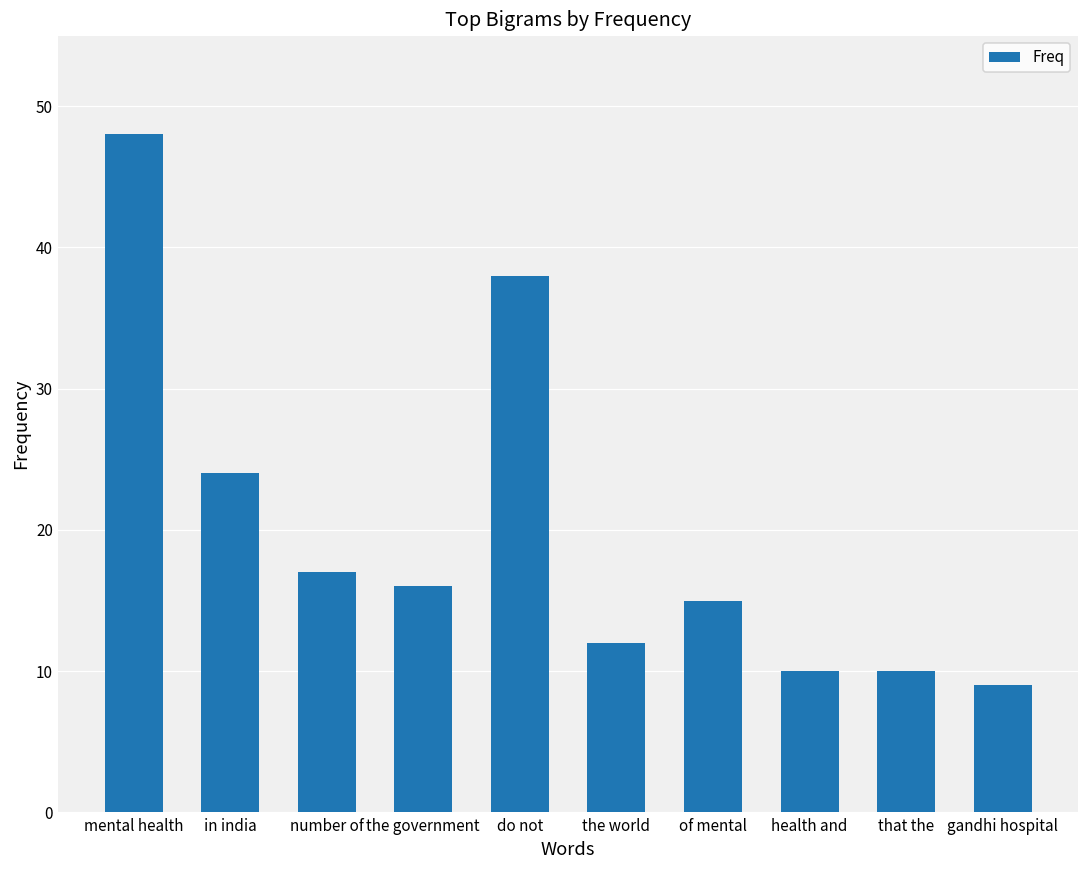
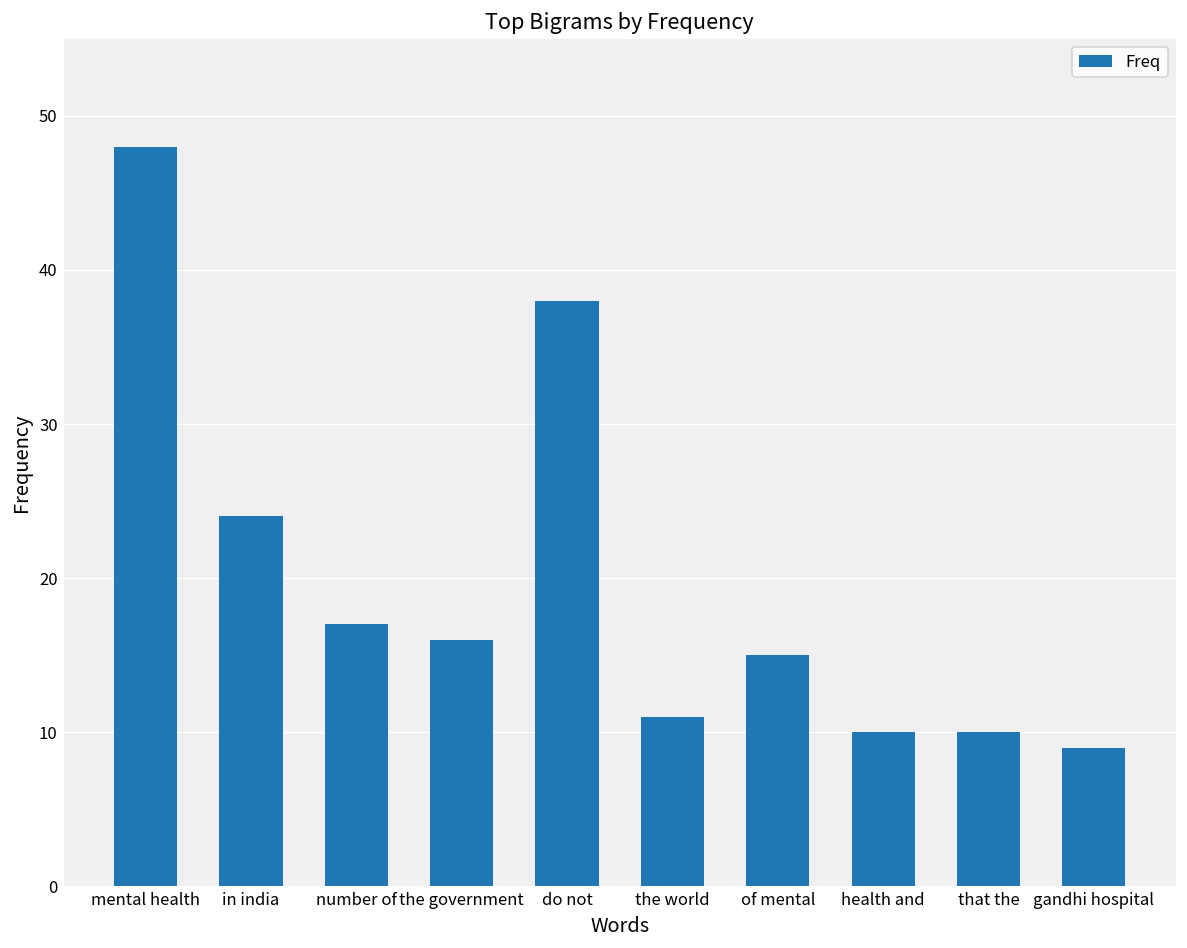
the world: 12 -> 11
